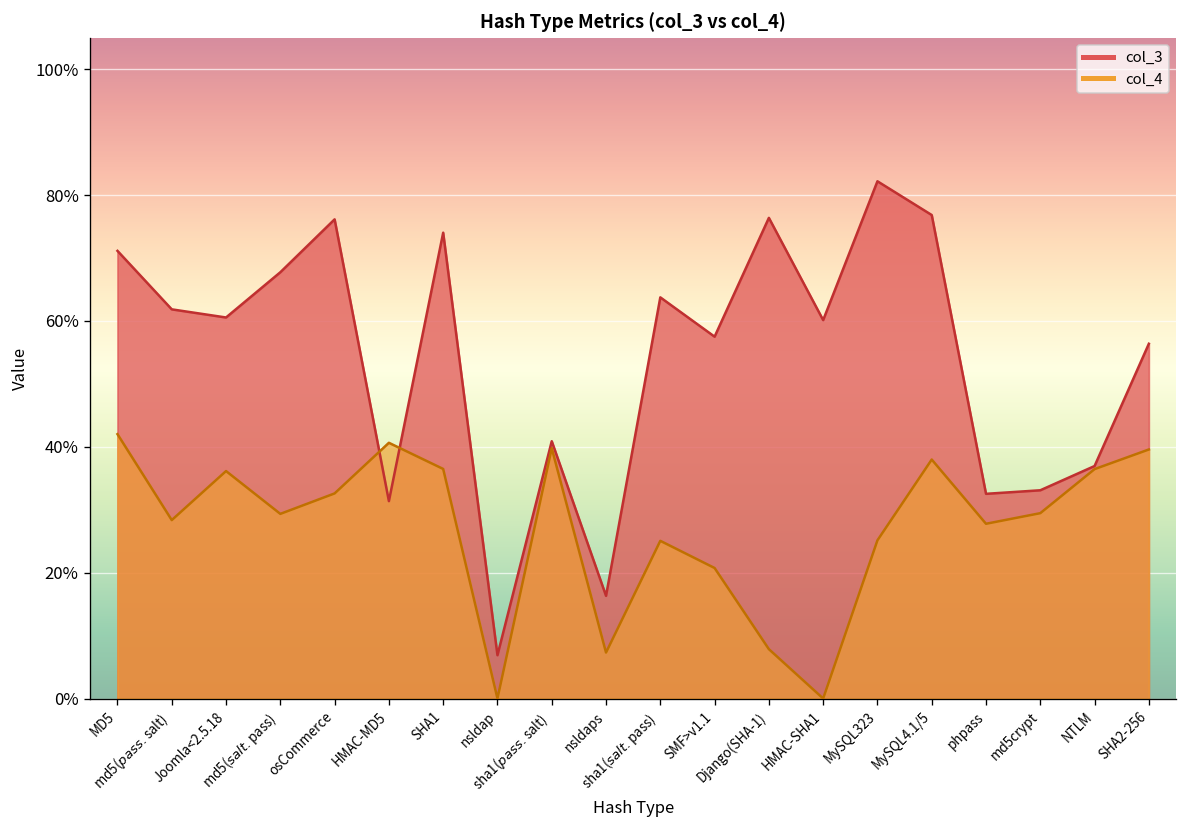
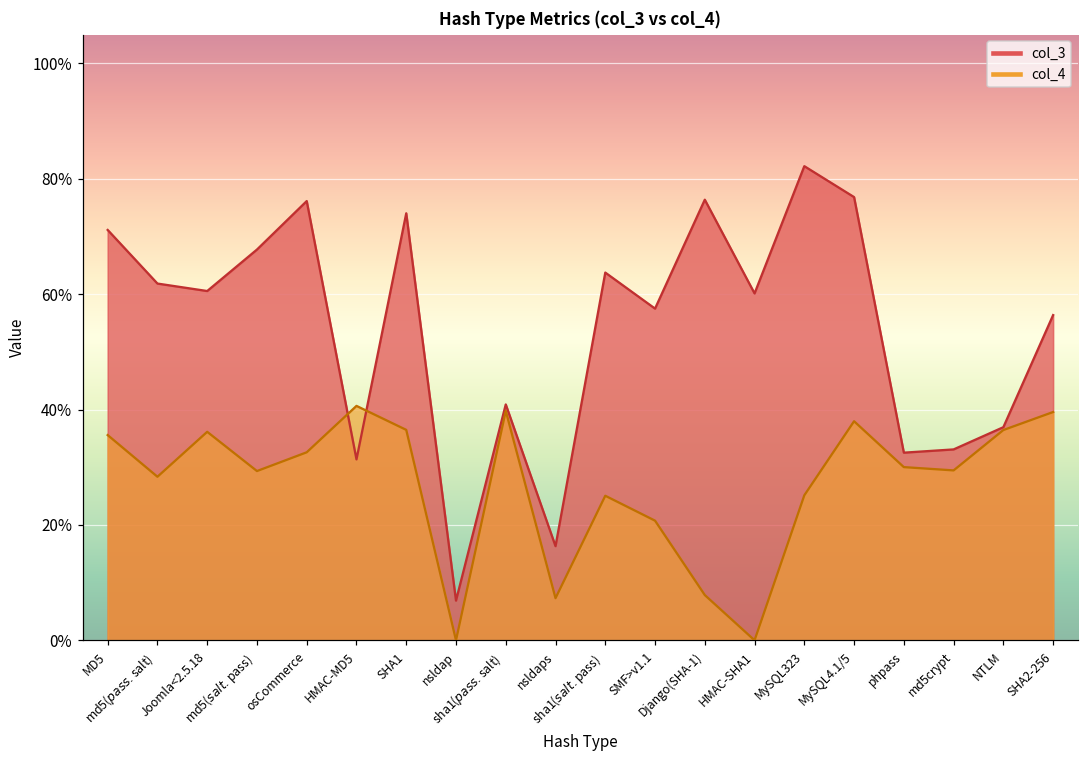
col_4, MD5: 42% -> 36%
col_4, phpass: 28% -> 30%
